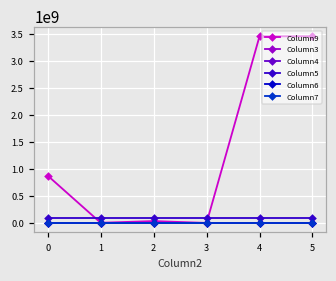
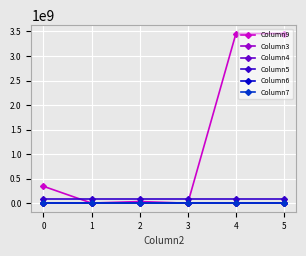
Column9, 0: 900000000 -> 300000000
